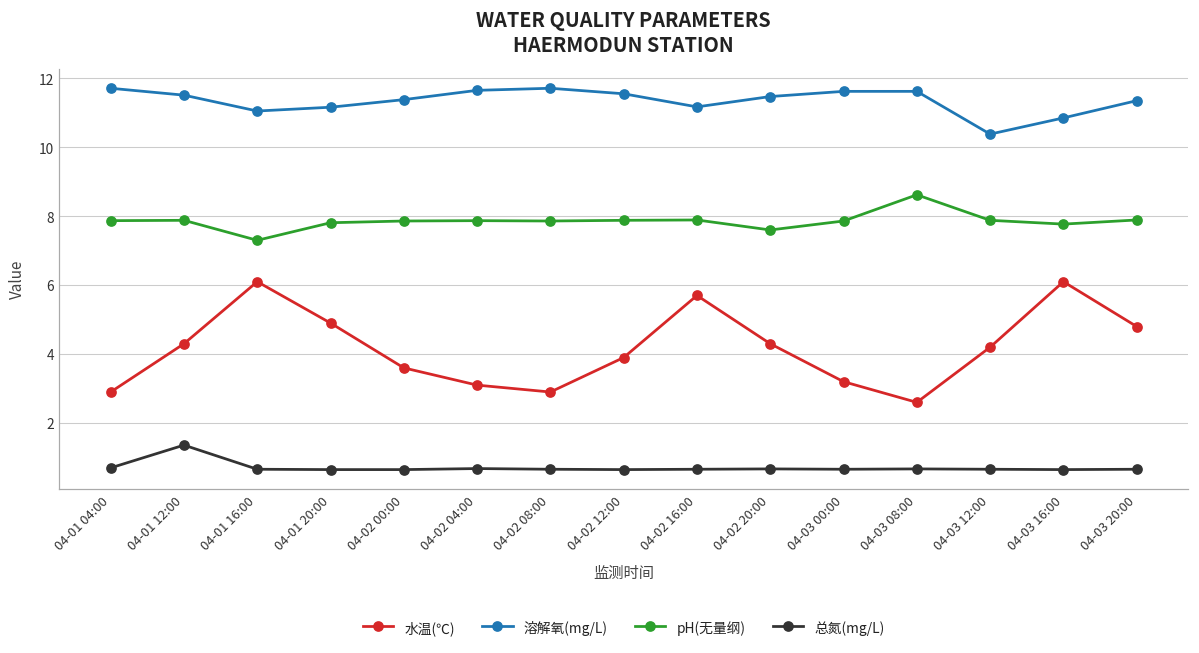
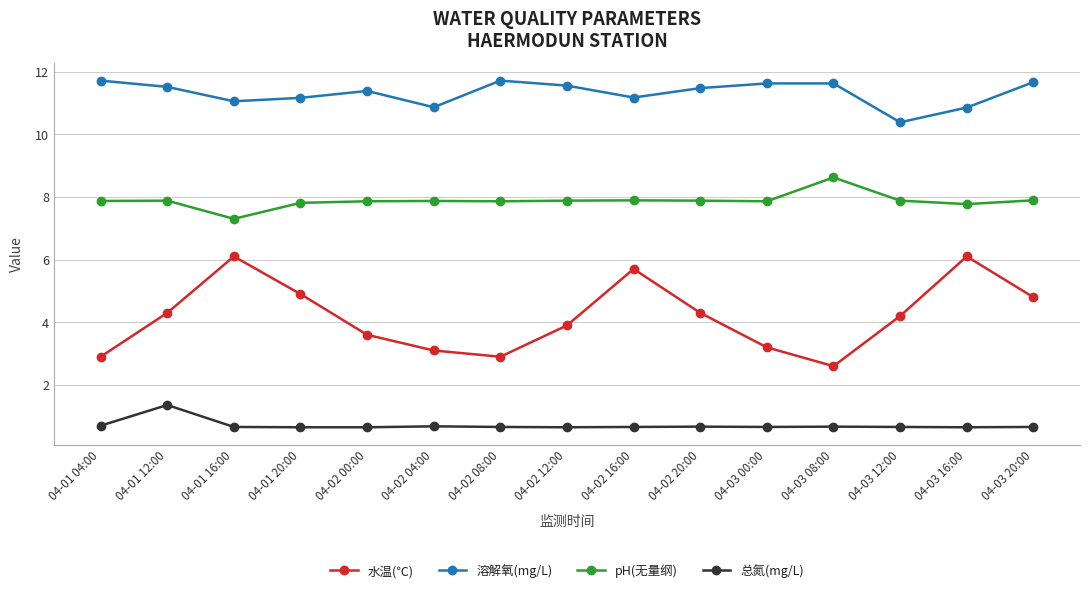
溶解氧(mg/L), 04-02 04:00: 11.7 -> 10.9
pH(无量纲), 04-02 20:00: 7.6 -> 7.9
溶解氧(mg/L), 04-03 20:00: 11.4 -> 11.7
